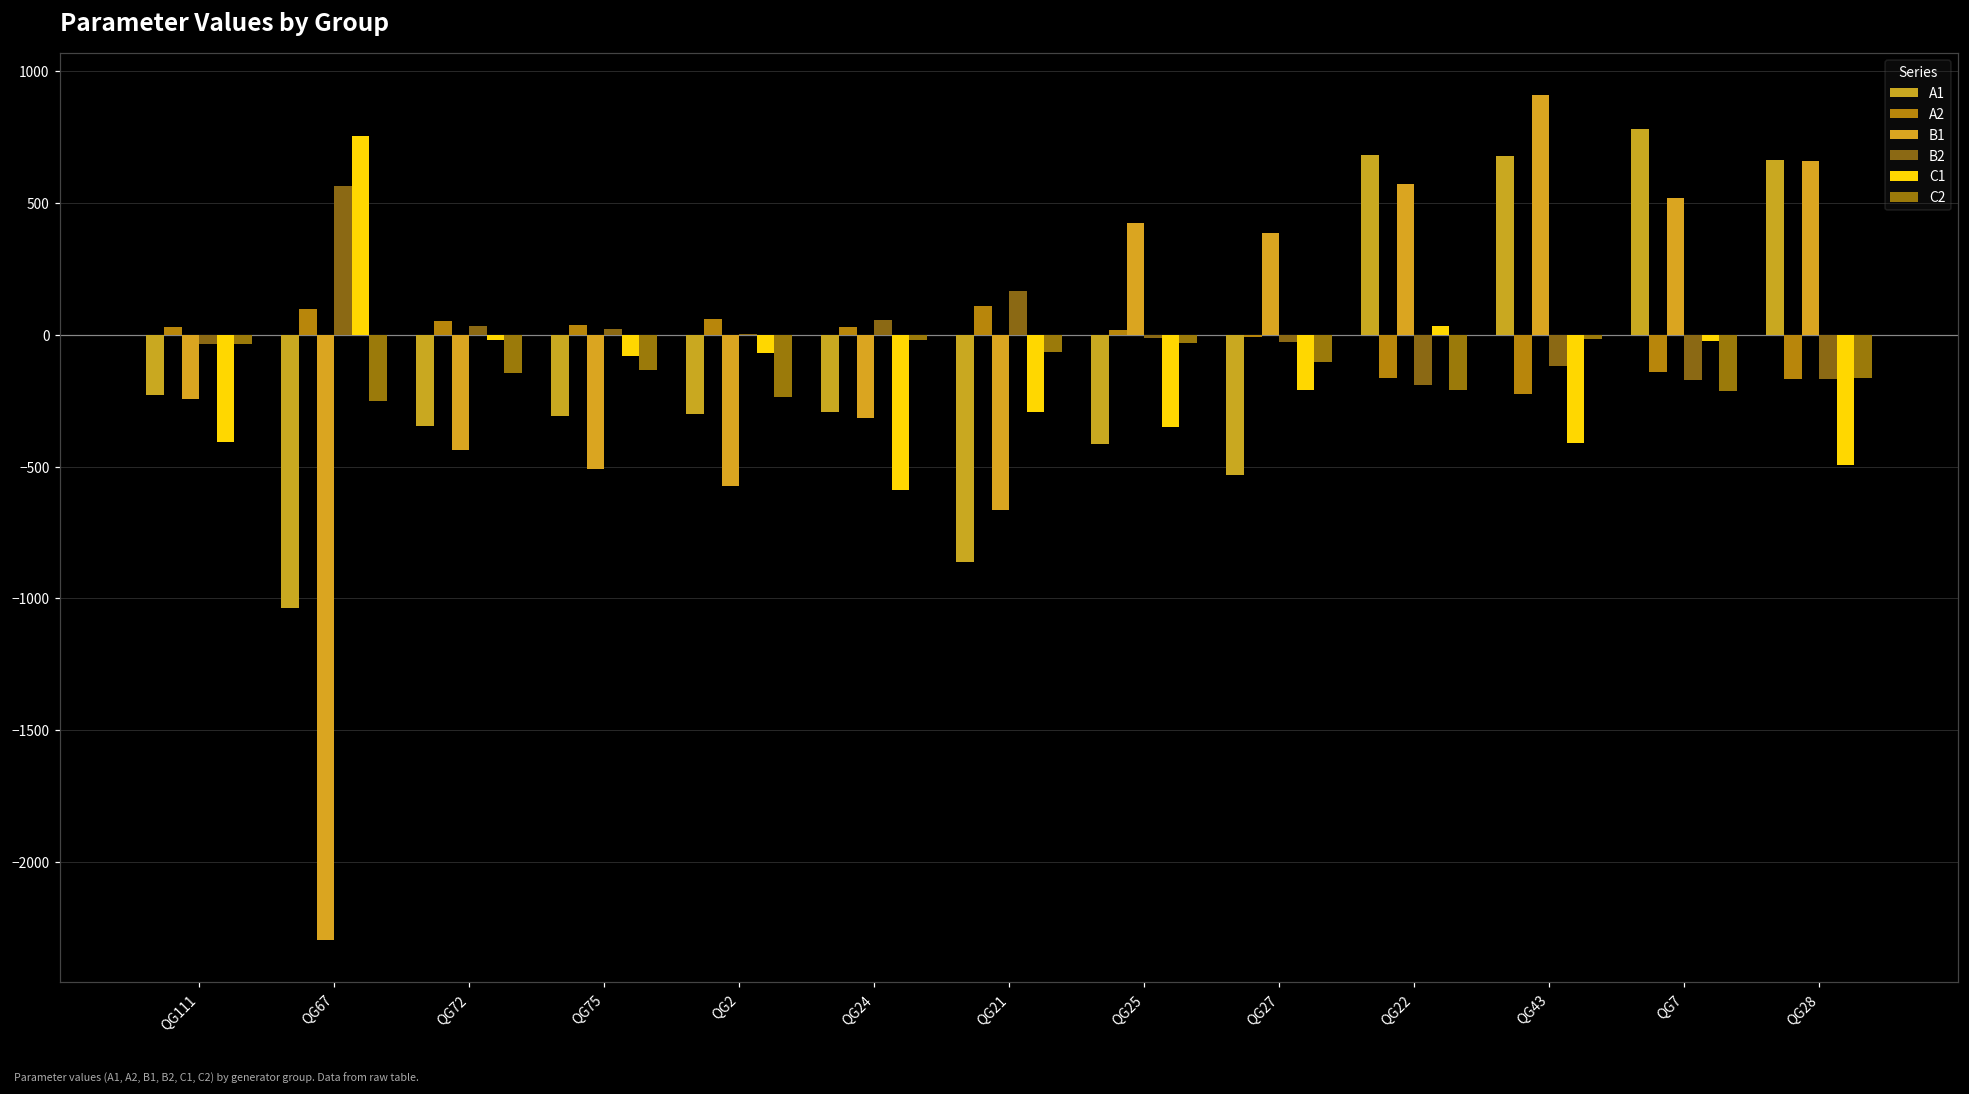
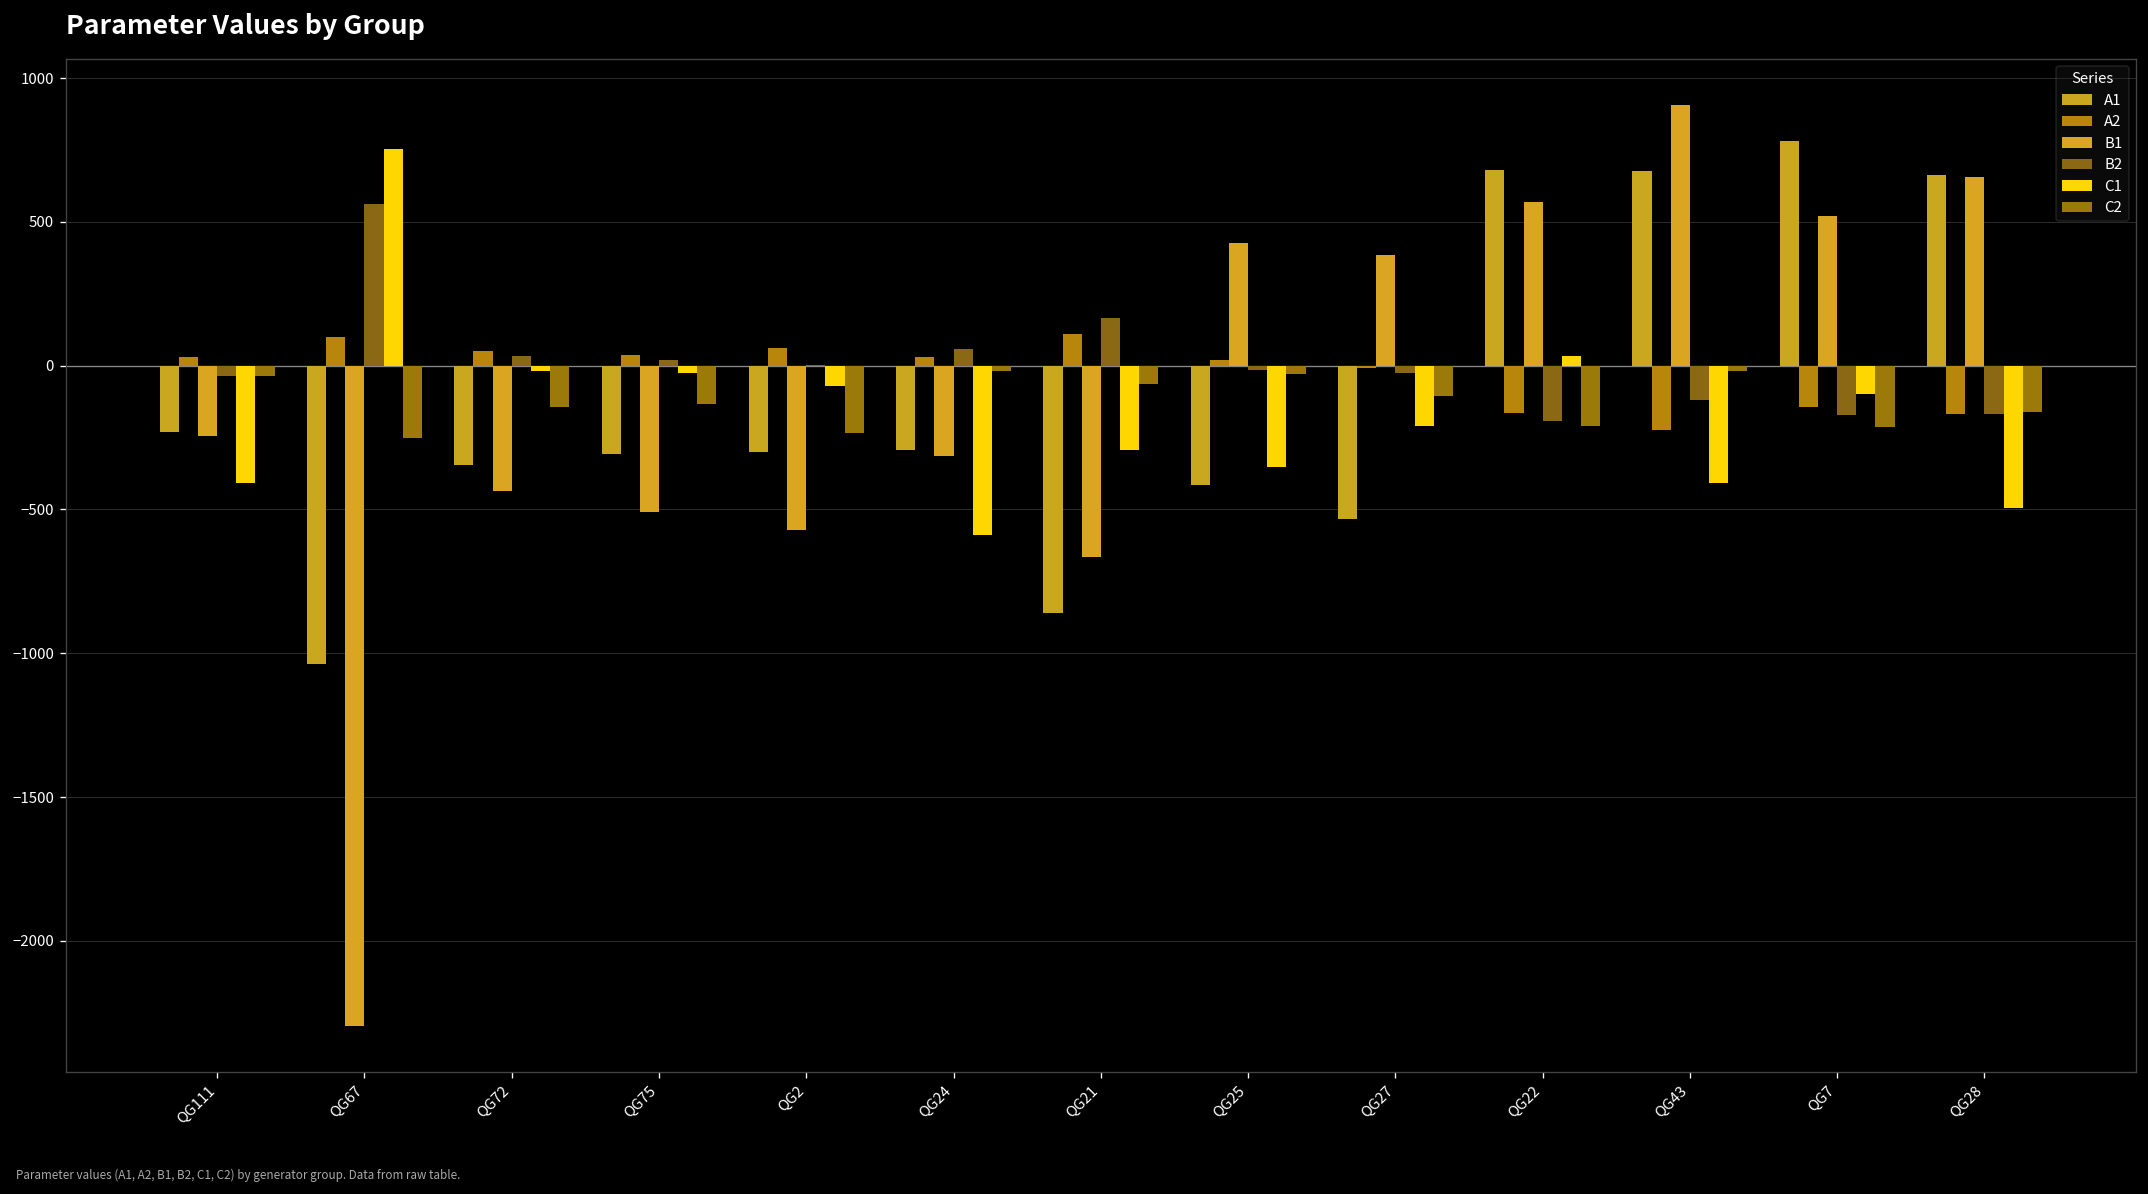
C1, QG75: -80 -> -30
C1, QG7: -20 -> -100
